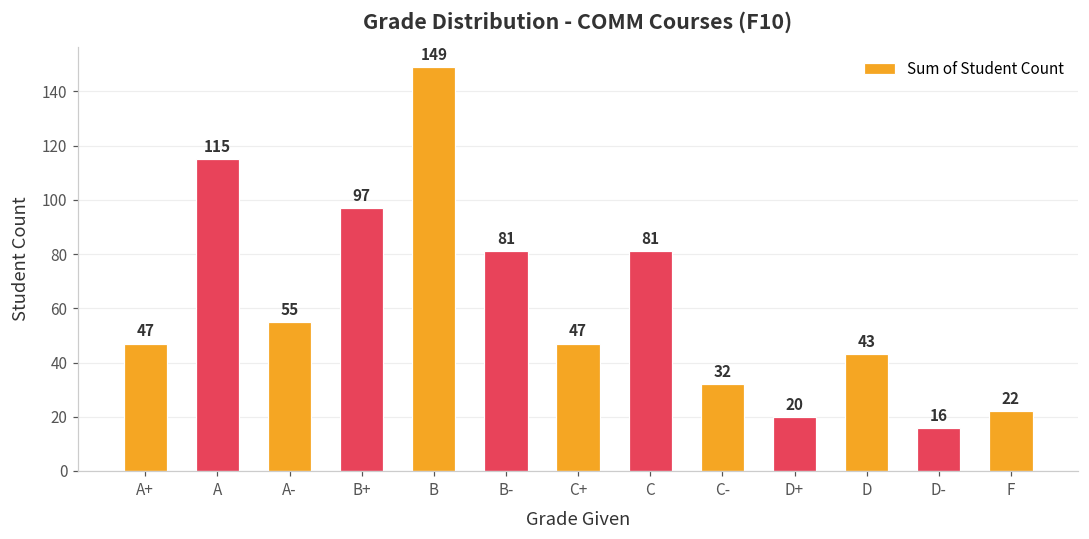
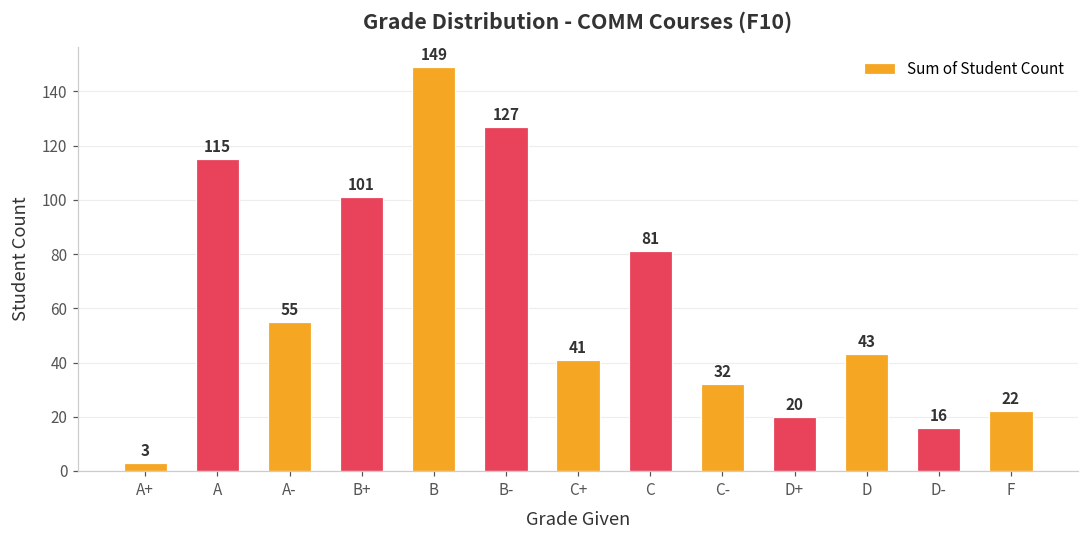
A+: 47 -> 3
B+: 97 -> 101
B-: 81 -> 127
C+: 47 -> 41
